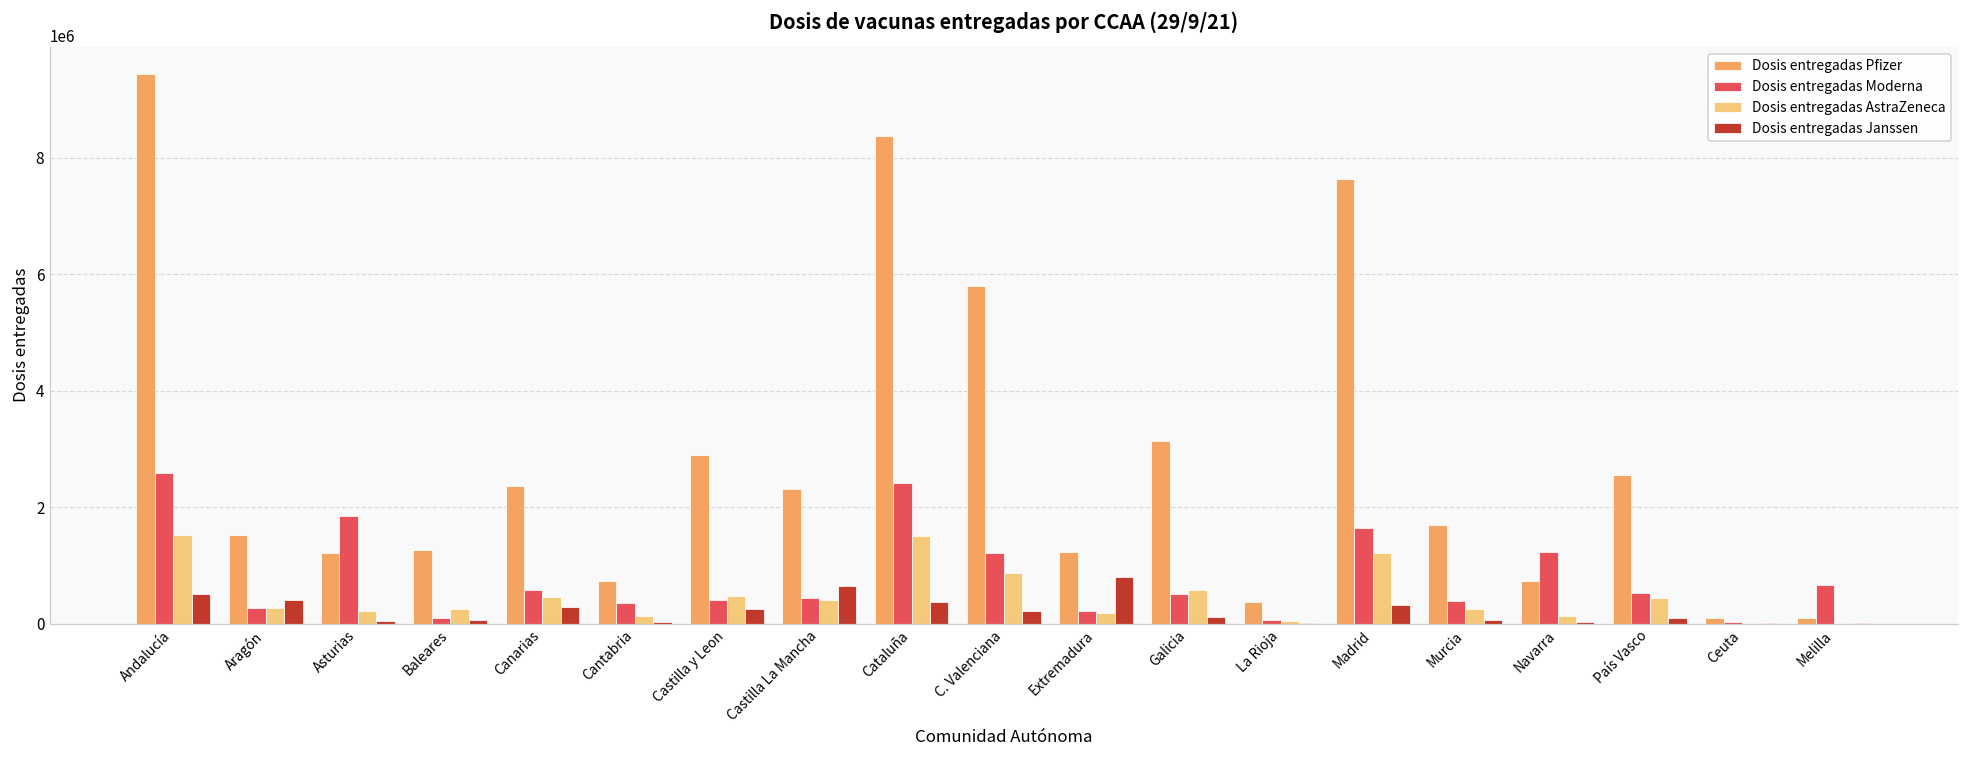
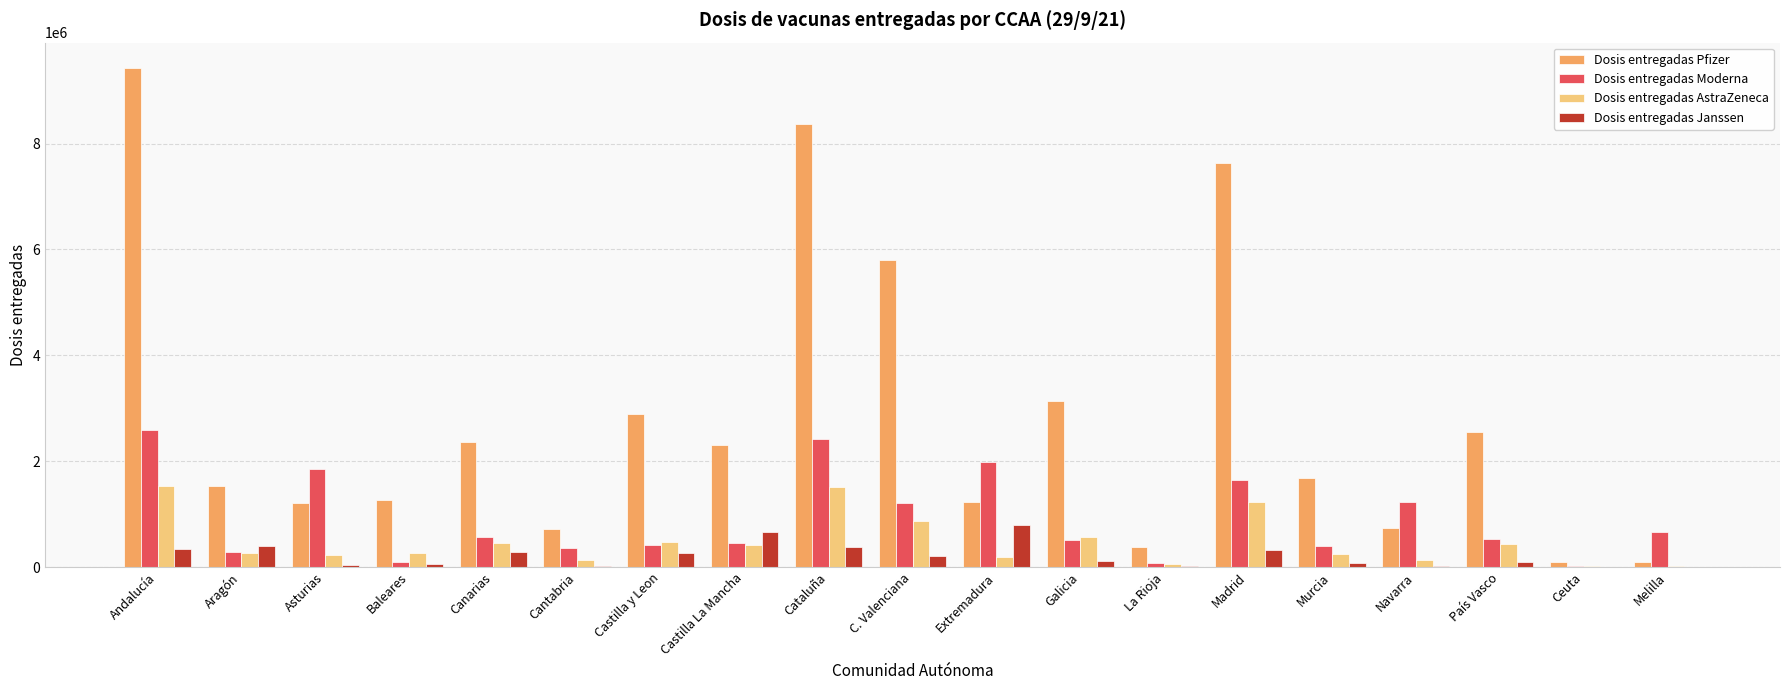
Dosis entregadas Janssen, Andalucía: 500000 -> 300000
Dosis entregadas Moderna, Extremadura: 200000 -> 2000000
